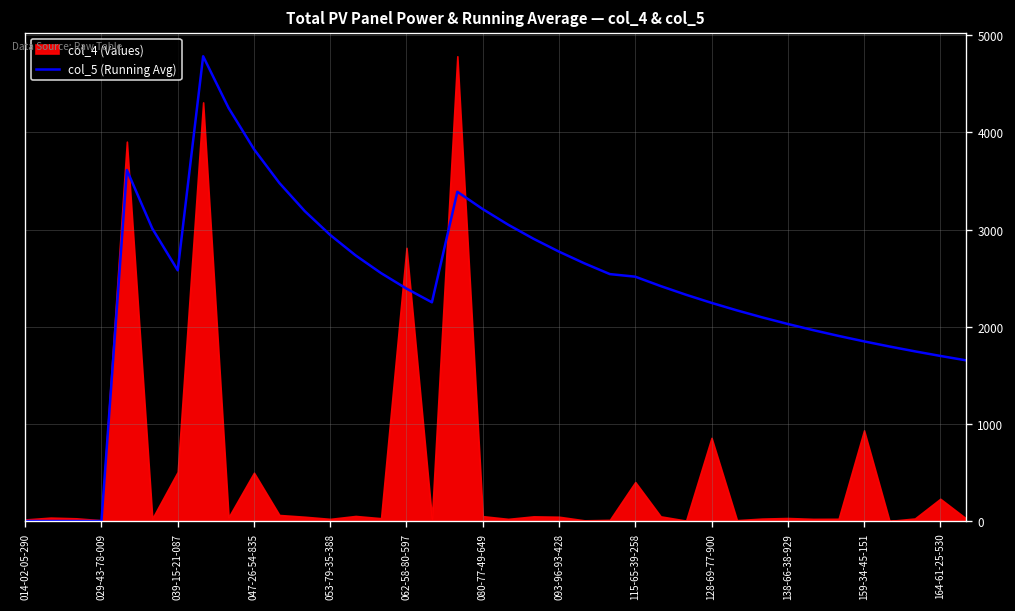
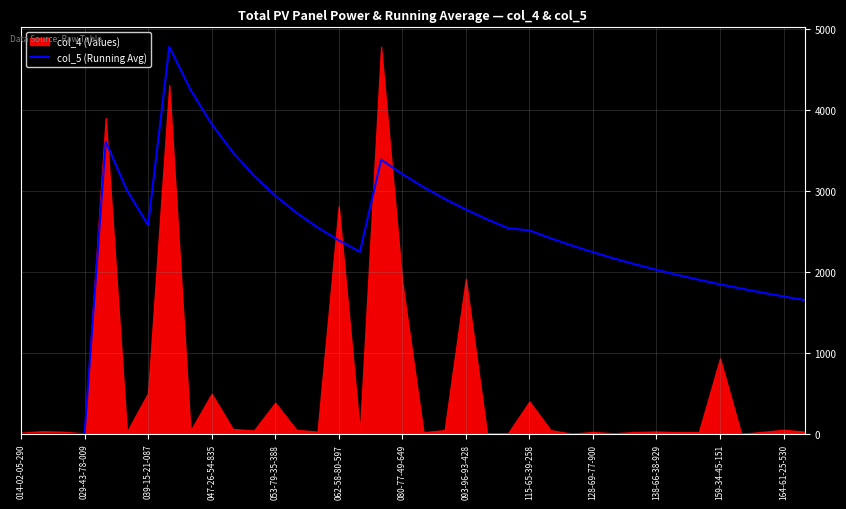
col_4 (Values), 053-79-35-388: 0 -> 400
col_4 (Values), 080-77-49-649: 100 -> 1900
col_4 (Values), 093-96-93-428: 0 -> 1900
col_4 (Values), 128-69-77-900: 900 -> 0
col_4 (Values), 164-61-25-530: 200 -> 100
